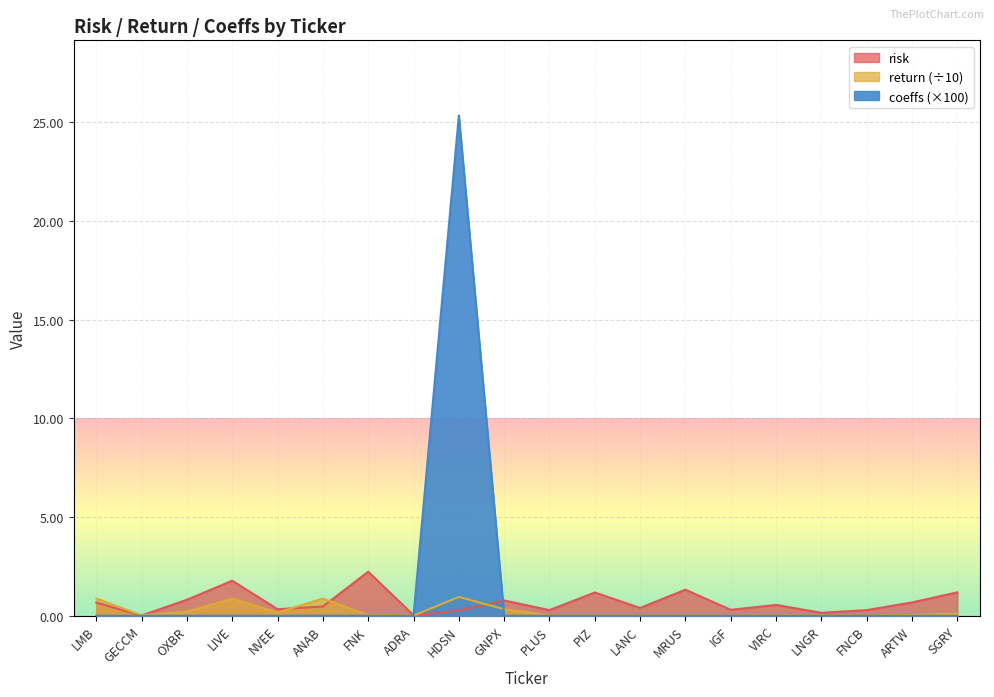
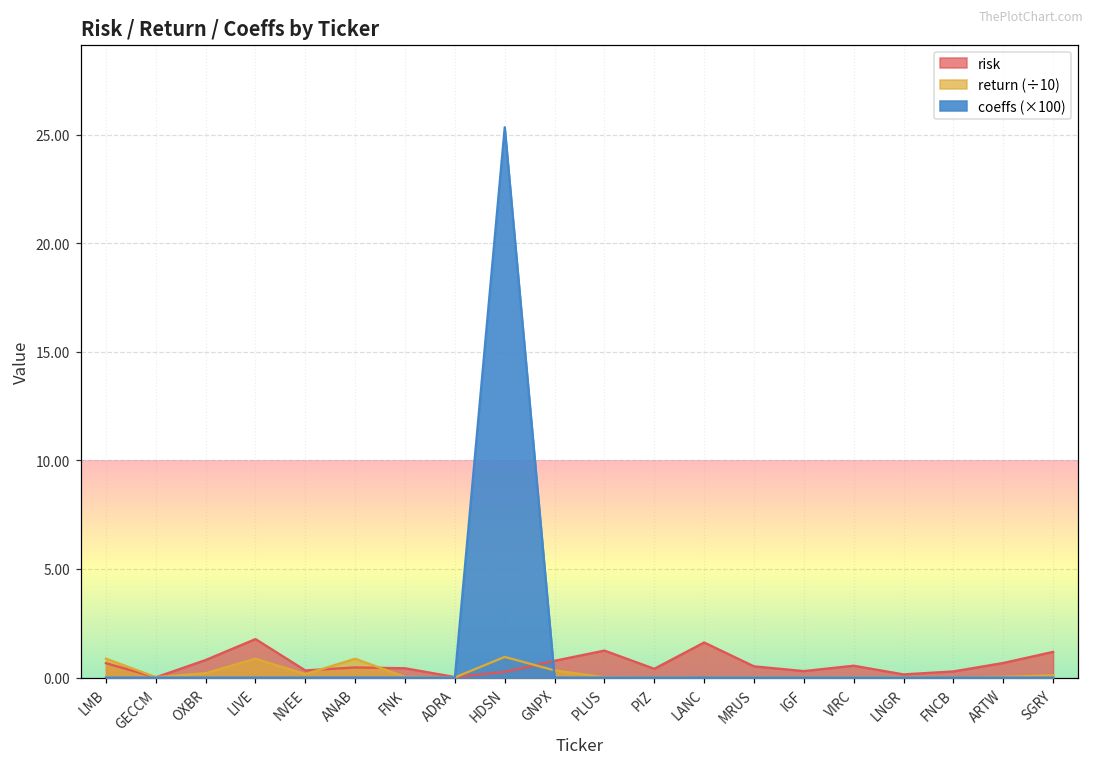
risk, FNK: 2.2 -> 0.4
risk, PLUS: 0.3 -> 1.2
risk, PIZ: 1.2 -> 0.4
risk, LANC: 0.4 -> 1.6
risk, MRUS: 1.3 -> 0.5
